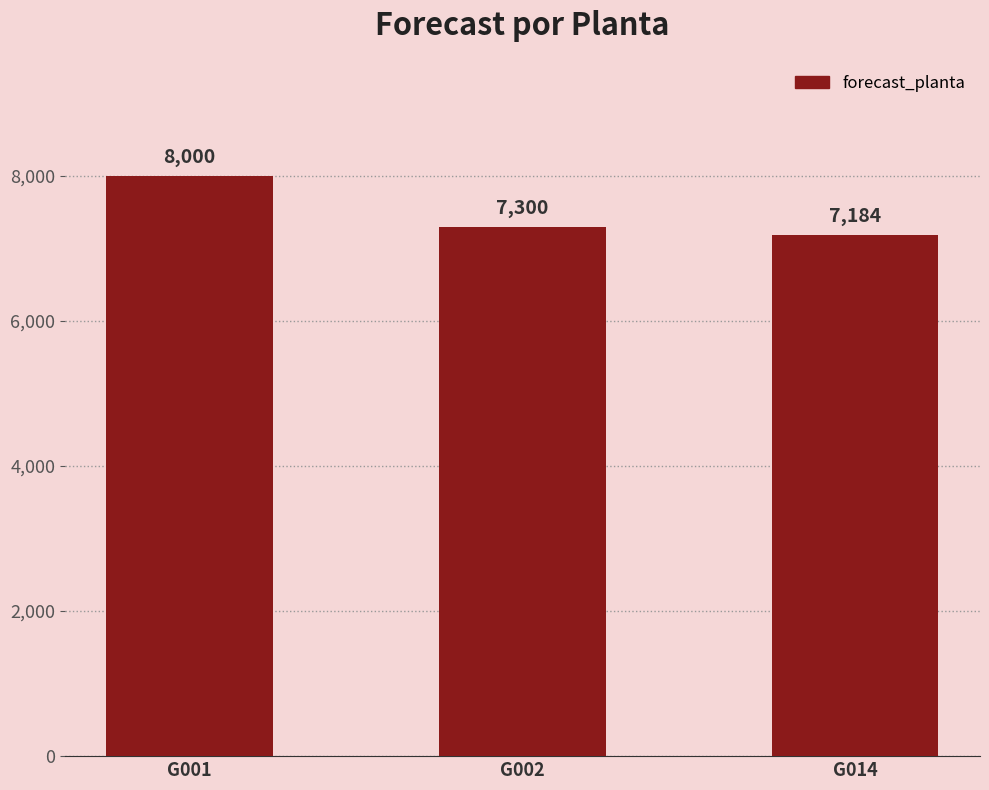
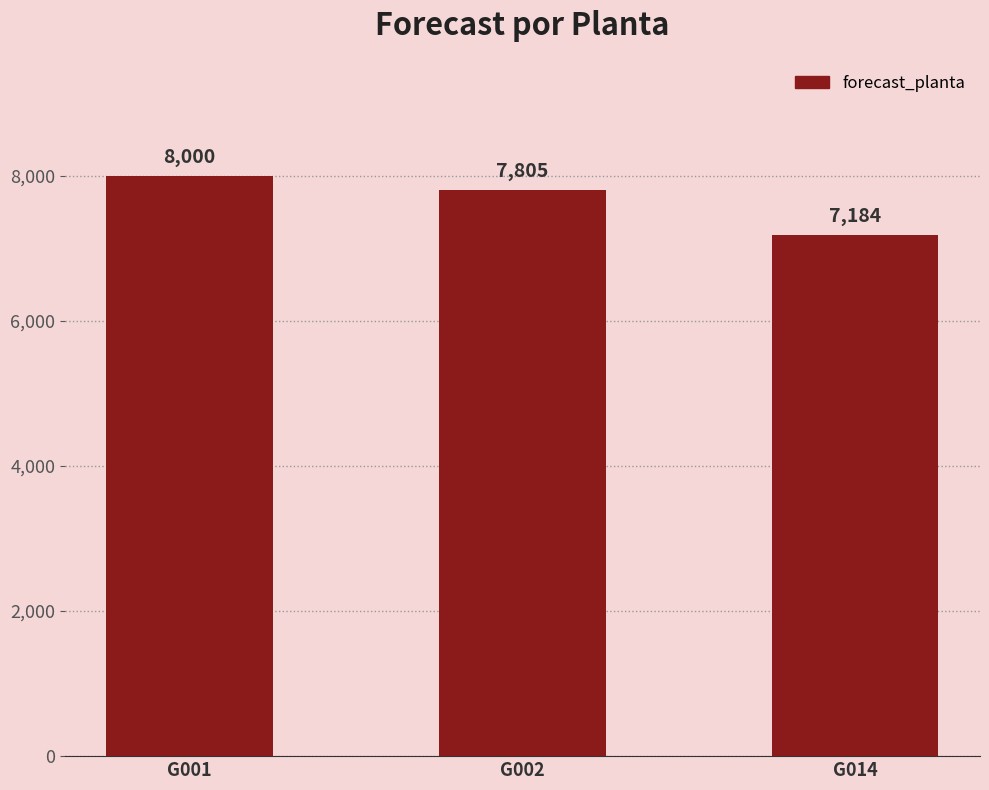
G002: 7,300 -> 7,805
